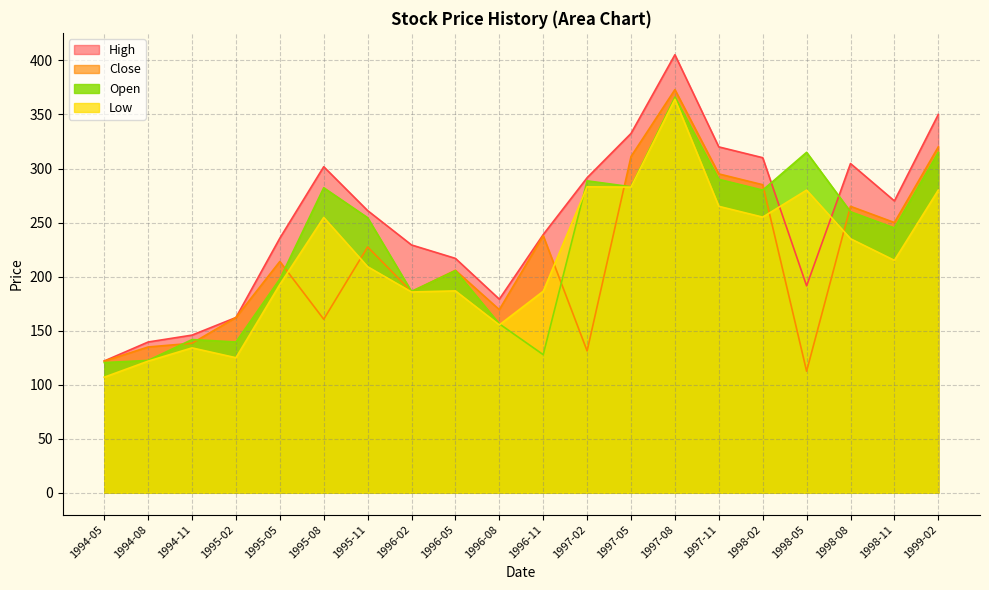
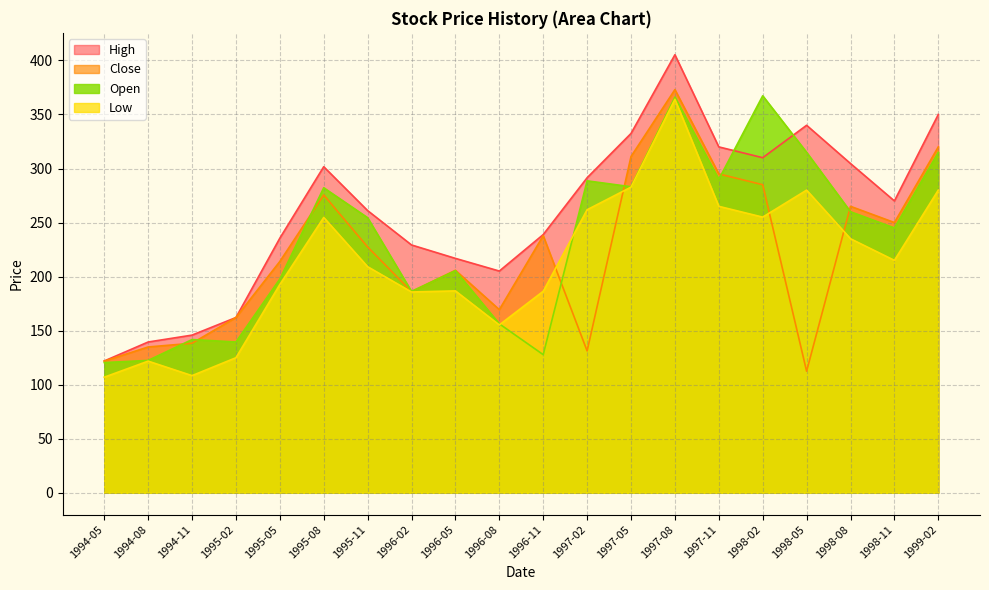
Low, 1994-11: 134 -> 108
Close, 1995-08: 161 -> 276
High, 1996-08: 179 -> 205
Low, 1997-02: 283 -> 262
Open, 1998-02: 280 -> 367
High, 1998-05: 191 -> 340
